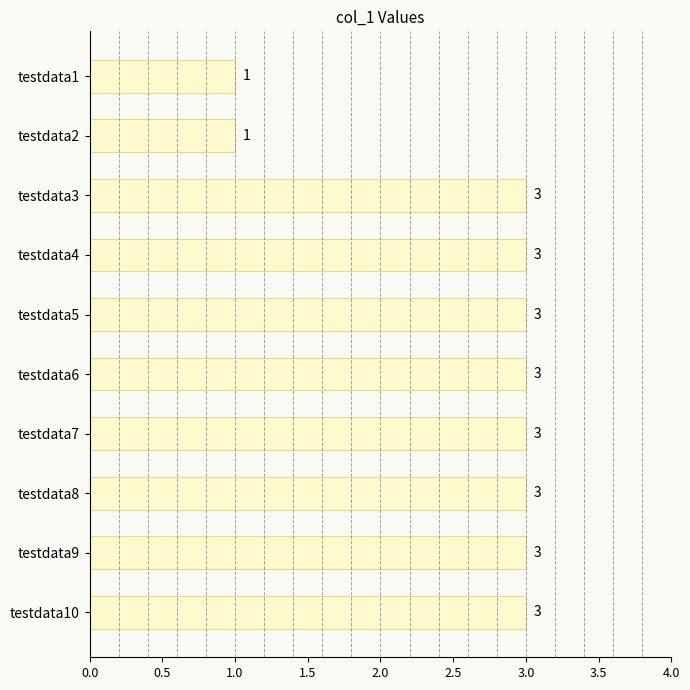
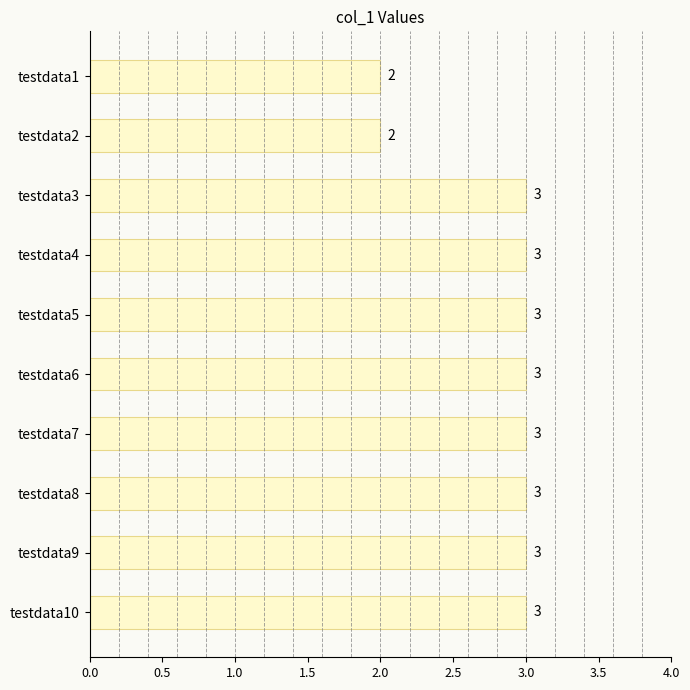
testdata1: 1 -> 2
testdata2: 1 -> 2
